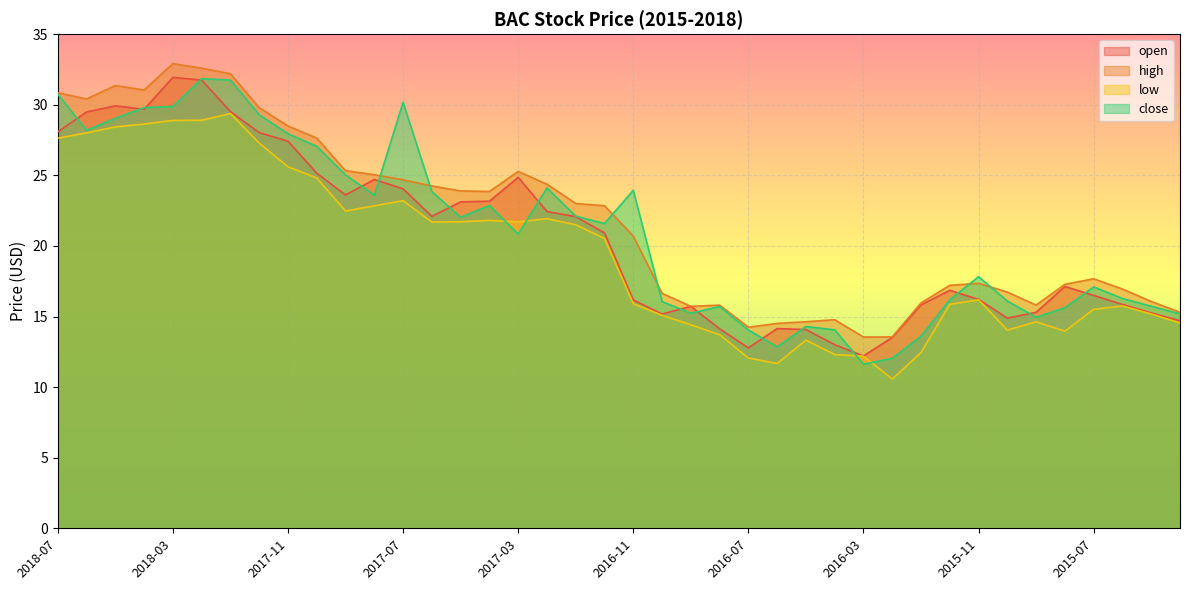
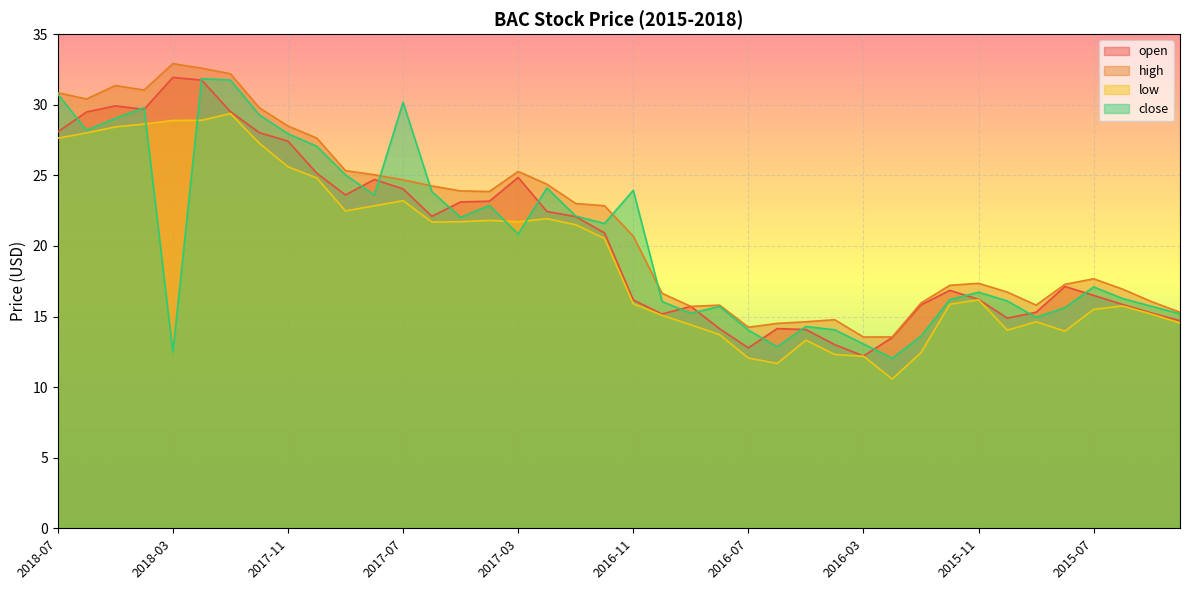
close, 2018-03: 29.9 -> 12.5
close, 2016-03: 11.6 -> 13.1
close, 2015-11: 17.8 -> 16.7
